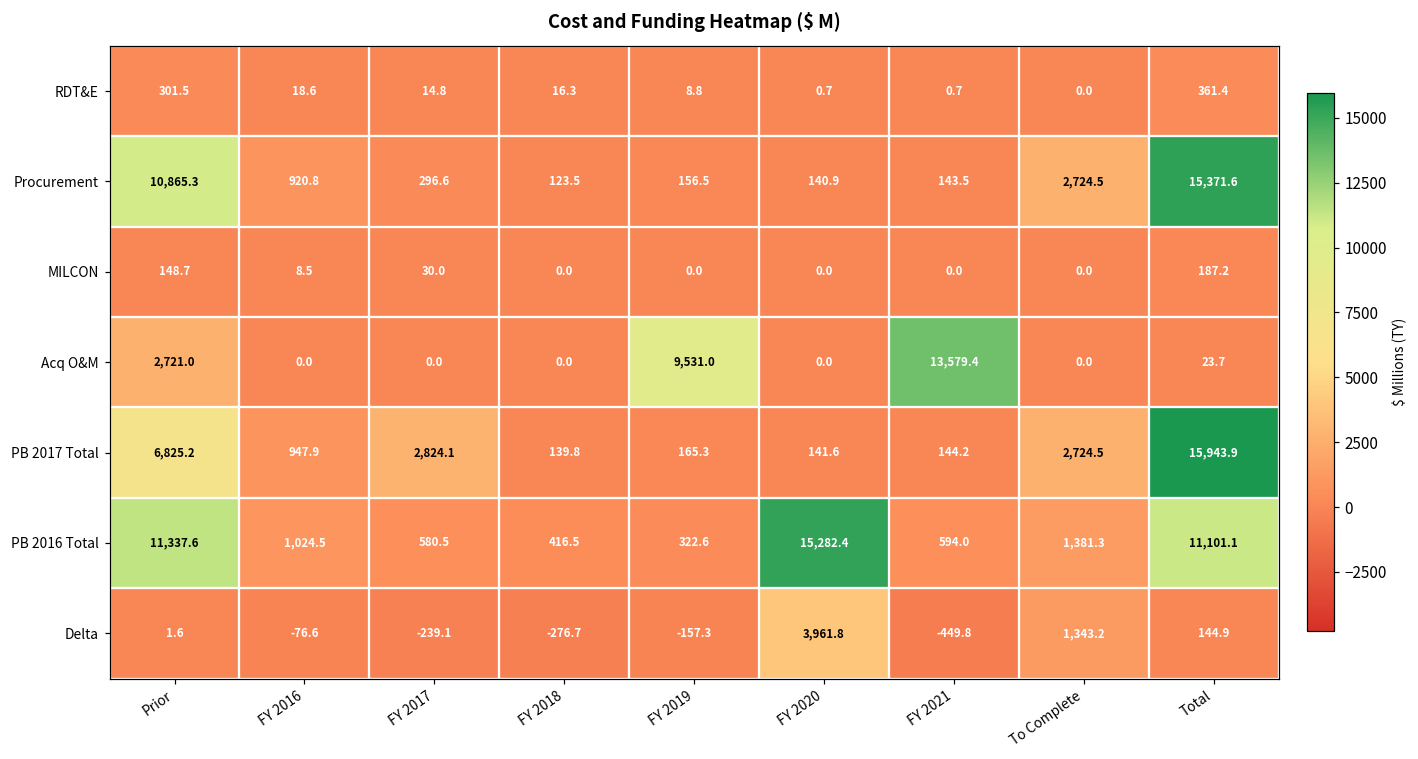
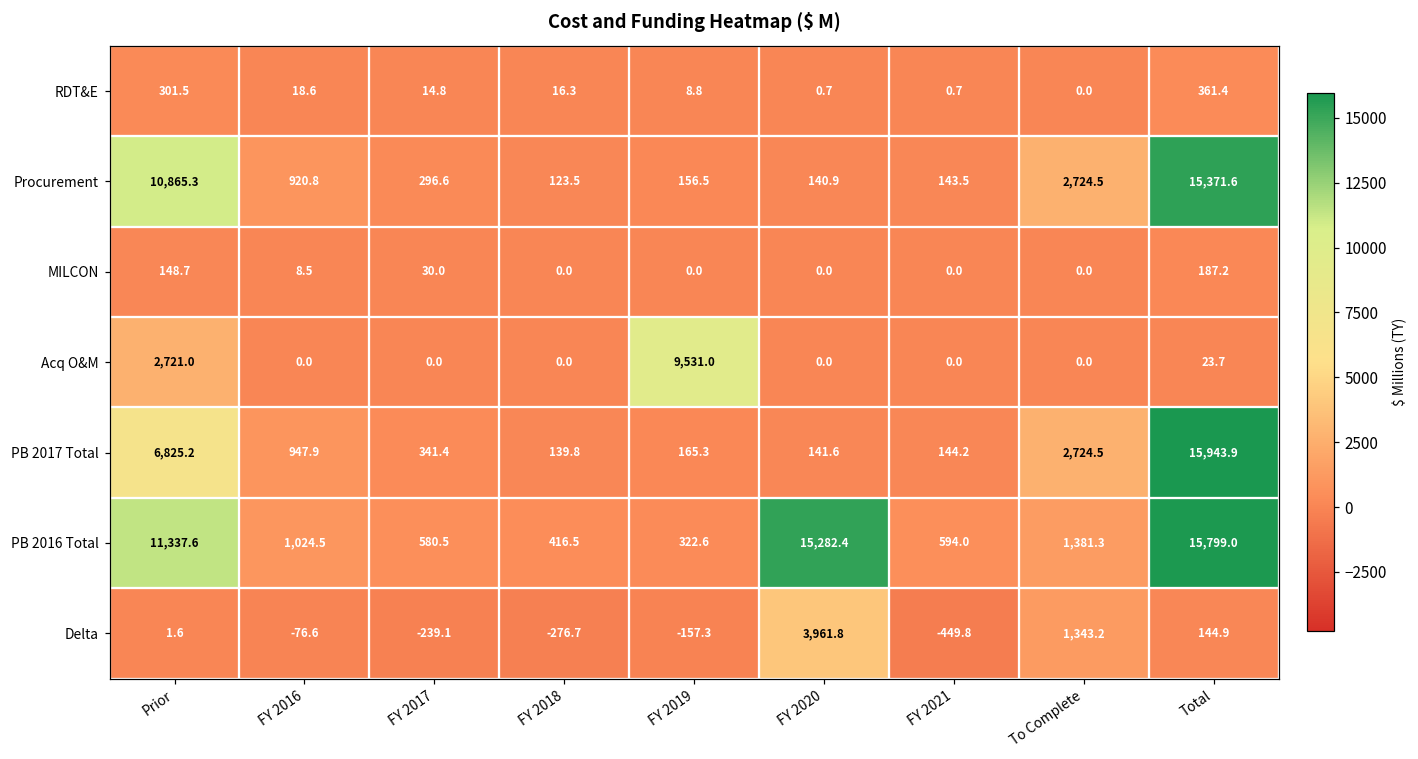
Acq O&M, FY 2021: 13,579.4 -> 0.0
PB 2017 Total, FY 2017: 2,824.1 -> 341.4
PB 2016 Total, Total: 11,101.1 -> 15,799.0
